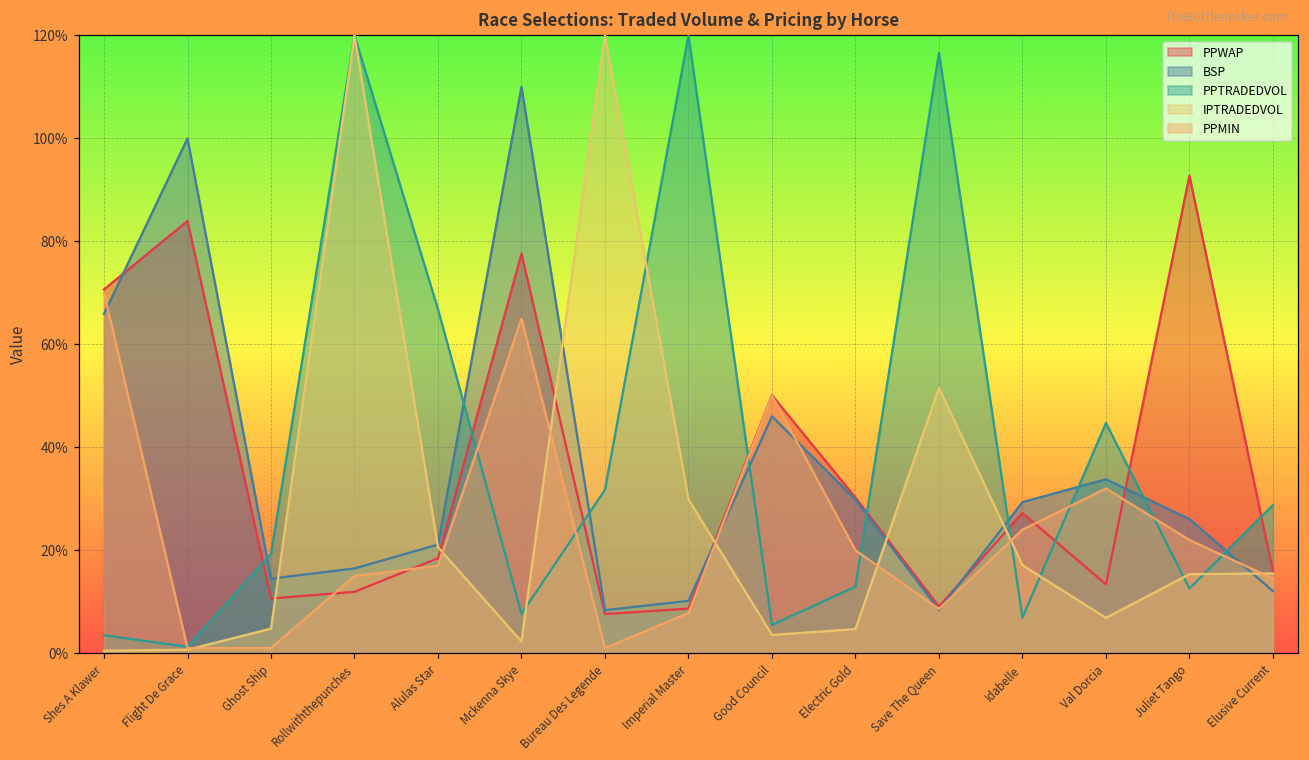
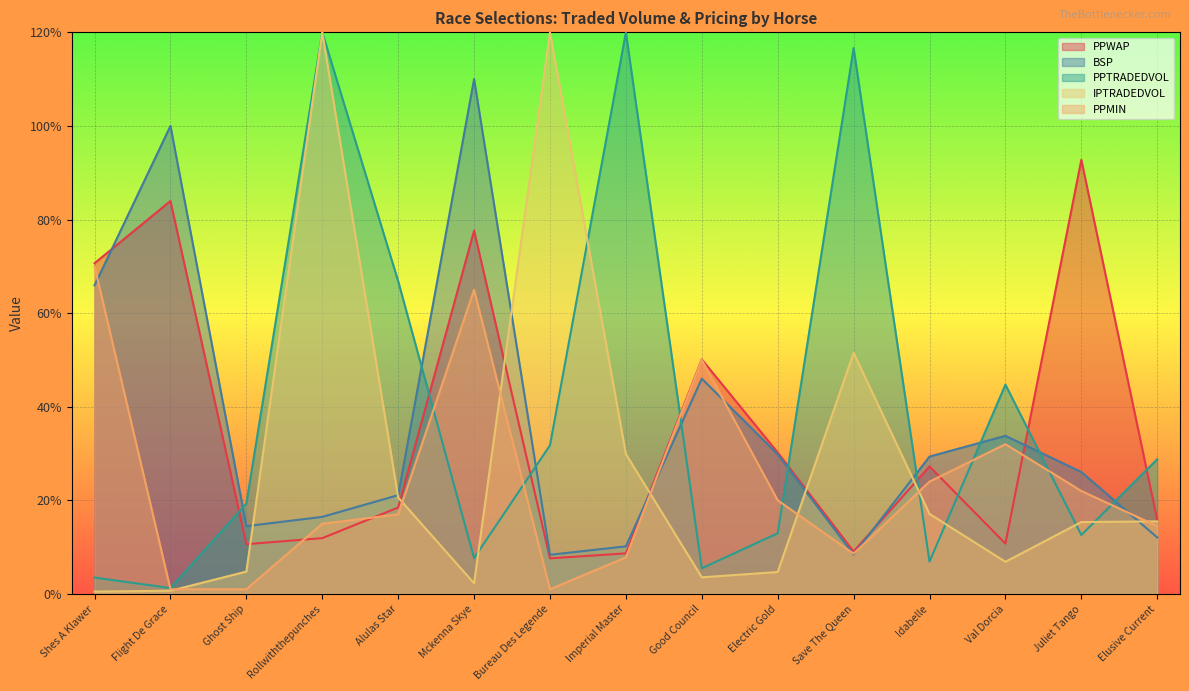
PPWAP, Val Dorcia: 13% -> 11%
